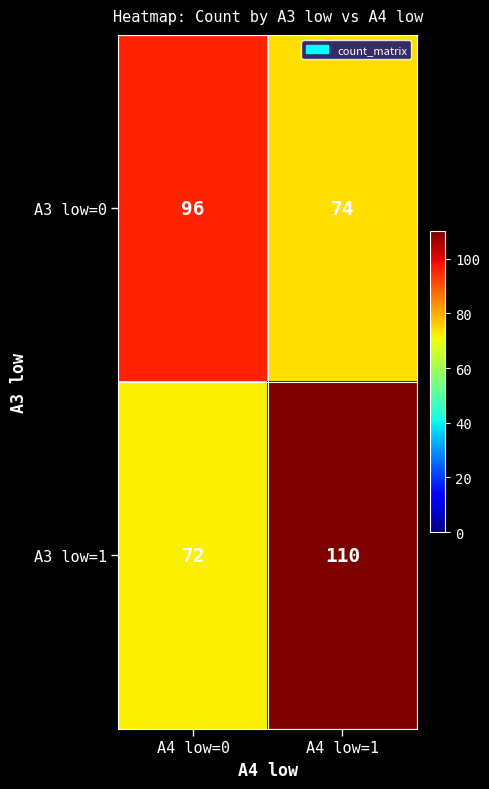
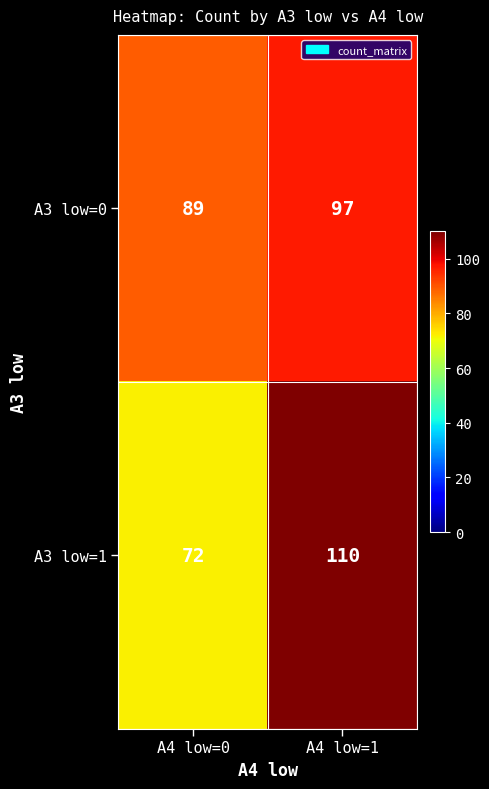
A3 low=0, A4 low=0: 96 -> 89
A3 low=0, A4 low=1: 74 -> 97
